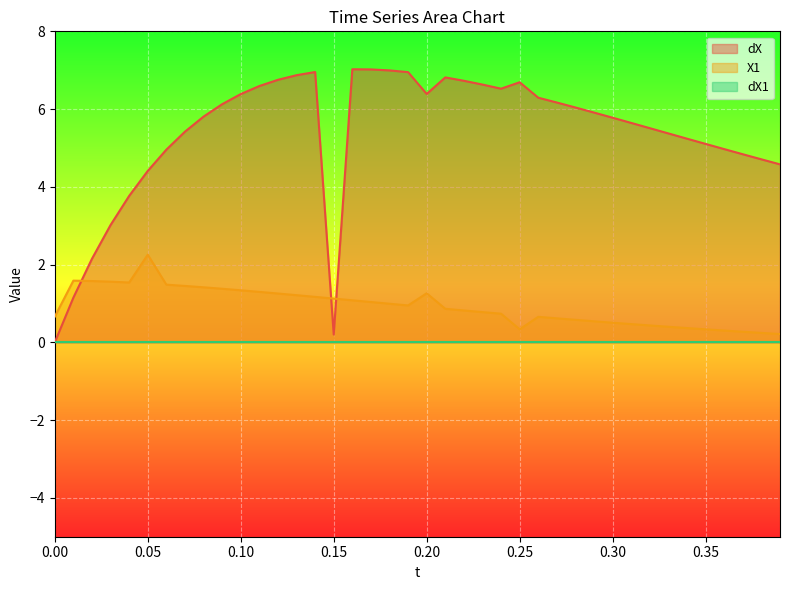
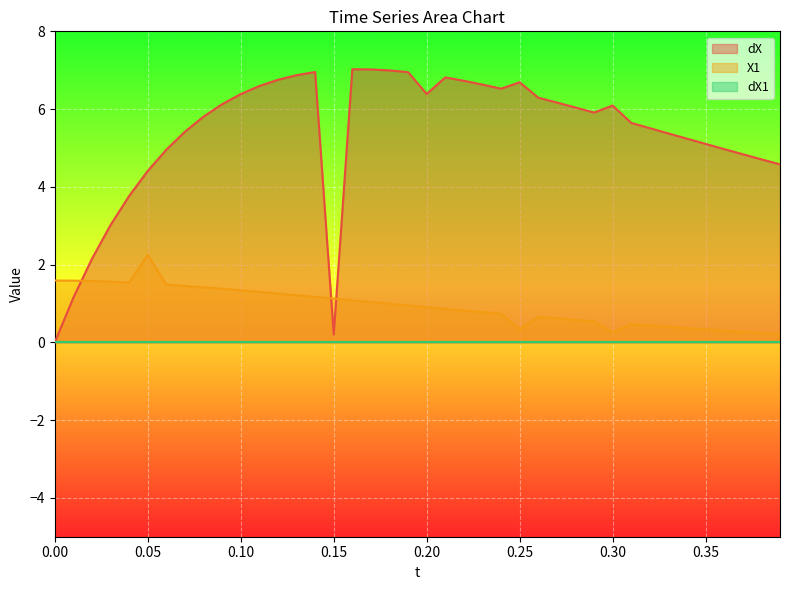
X1, 0.00: 0.7 -> 1.6
X1, 0.20: 1.3 -> 0.9
dX, 0.30: 5.8 -> 6.1
X1, 0.30: 0.5 -> 0.3
